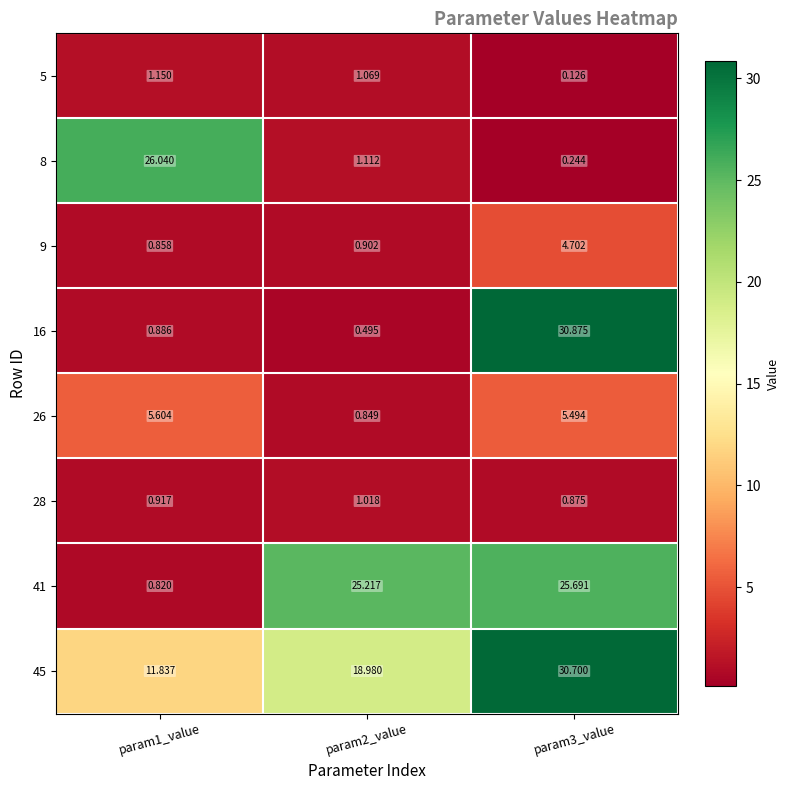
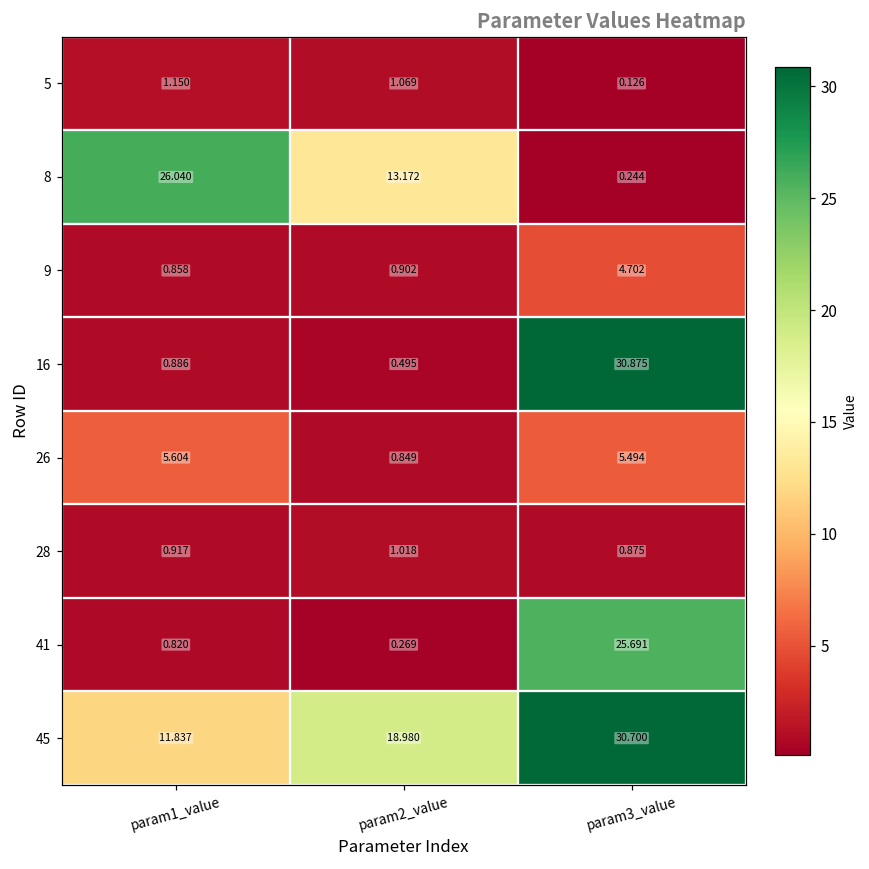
8, param2_value: 1.112 -> 13.172
41, param2_value: 25.217 -> 0.269
